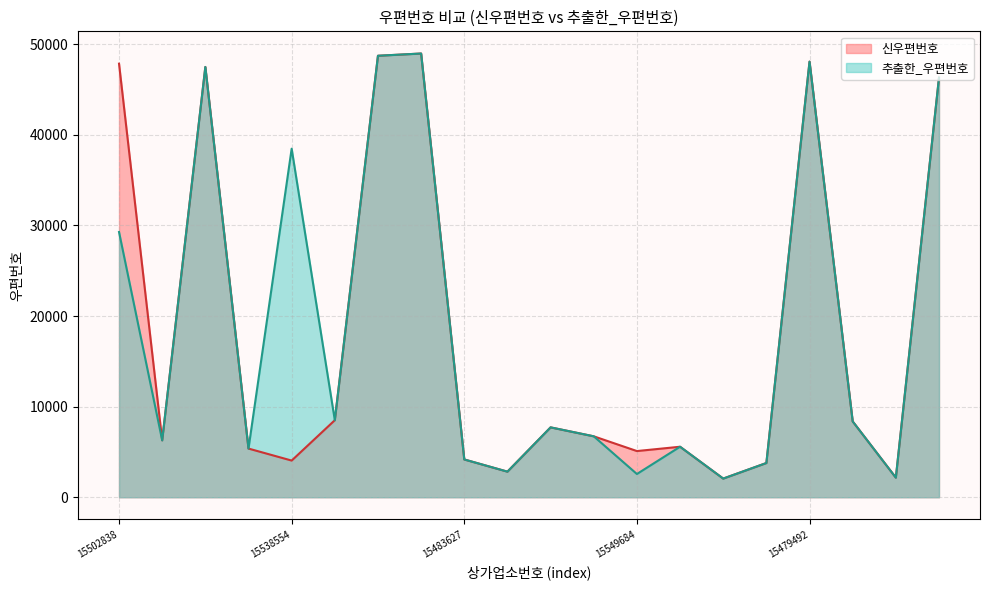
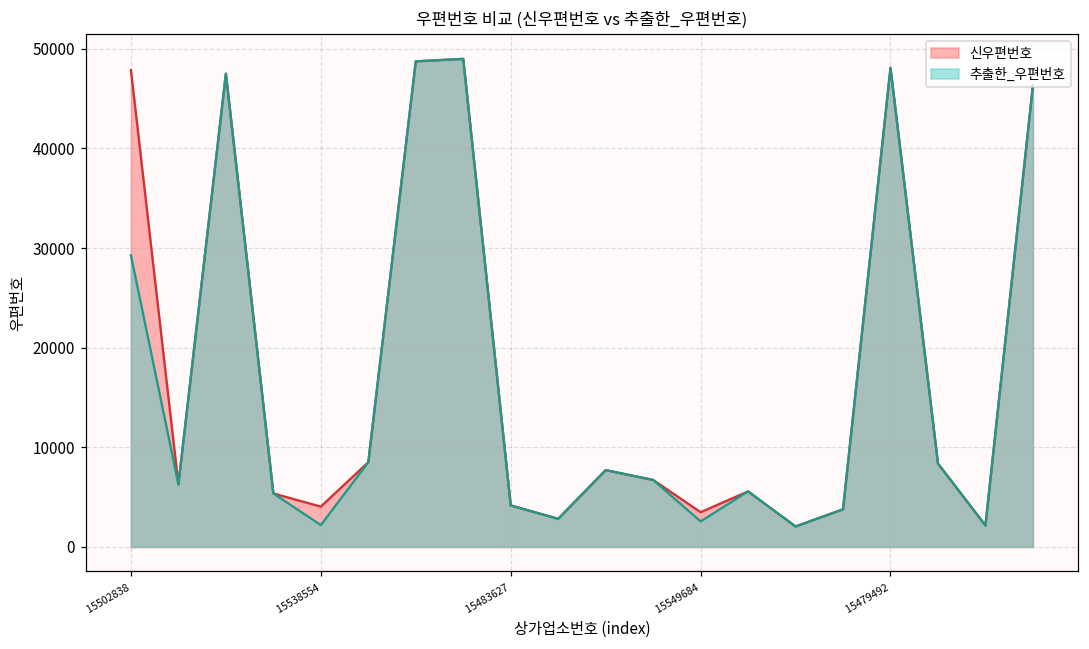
추출한_우편번호, 15538554: 38000 -> 2000
신우편번호, 15549684: 5000 -> 3000
